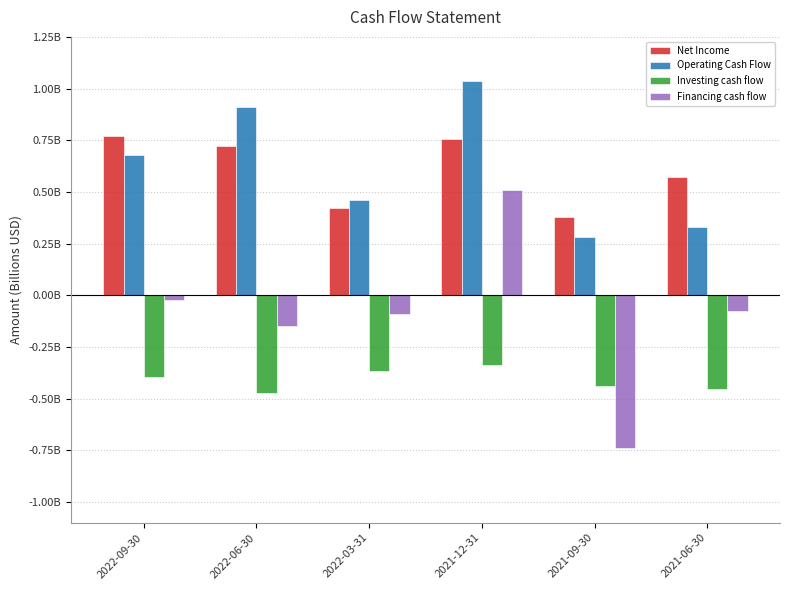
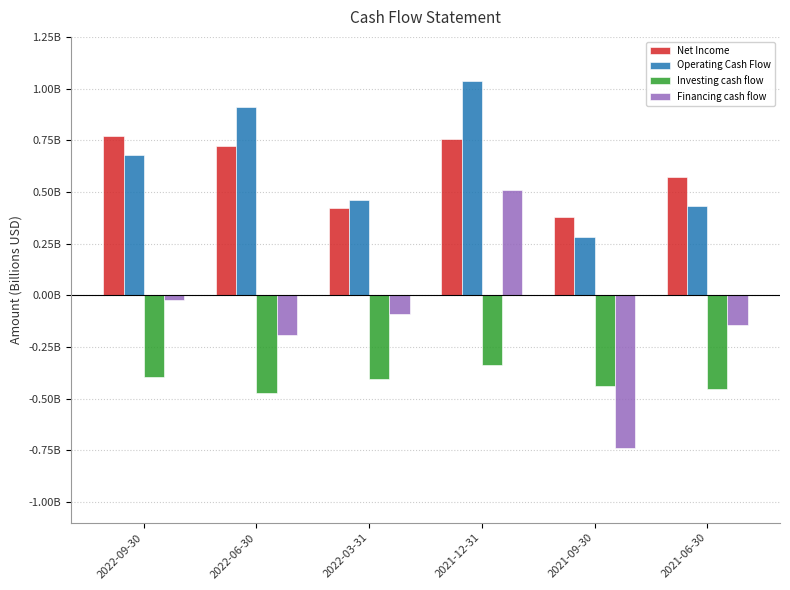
Financing cash flow, 2022-06-30: -150000000 -> -190000000
Investing cash flow, 2022-03-31: -370000000 -> -410000000
Operating Cash Flow, 2021-06-30: 330000000 -> 430000000
Financing cash flow, 2021-06-30: -80000000 -> -140000000
